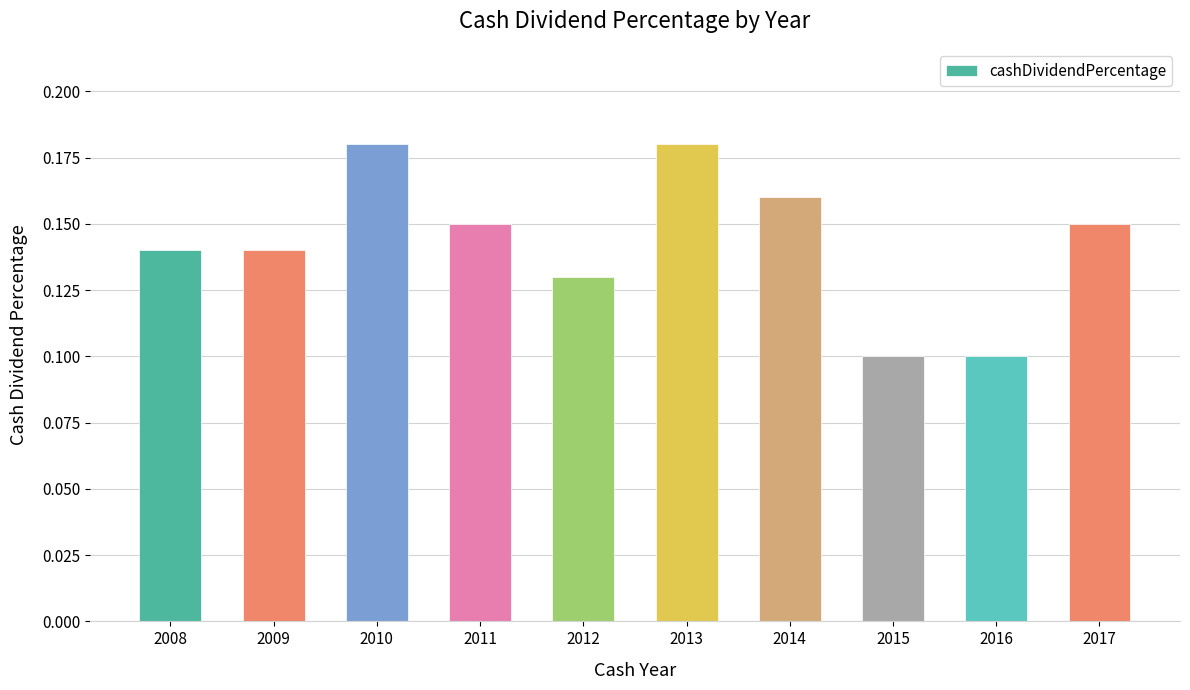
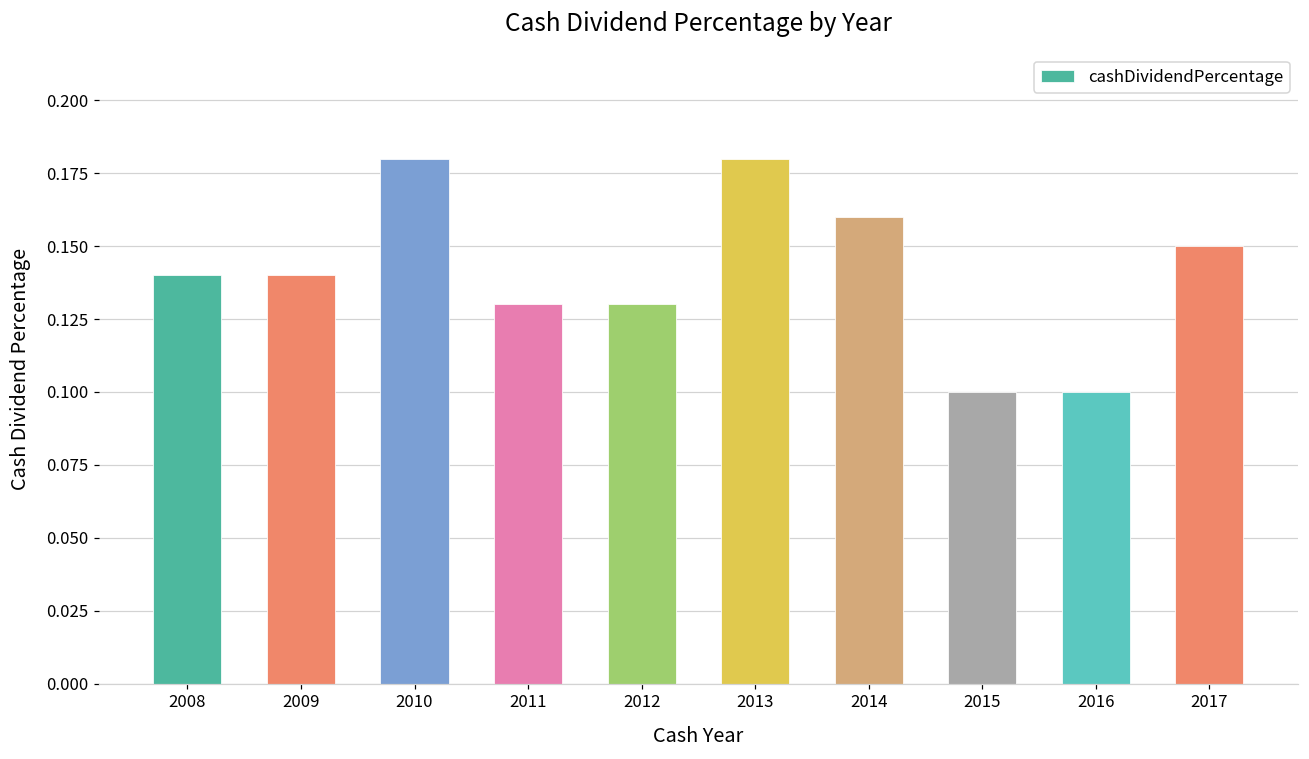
2011: 0.15 -> 0.13
